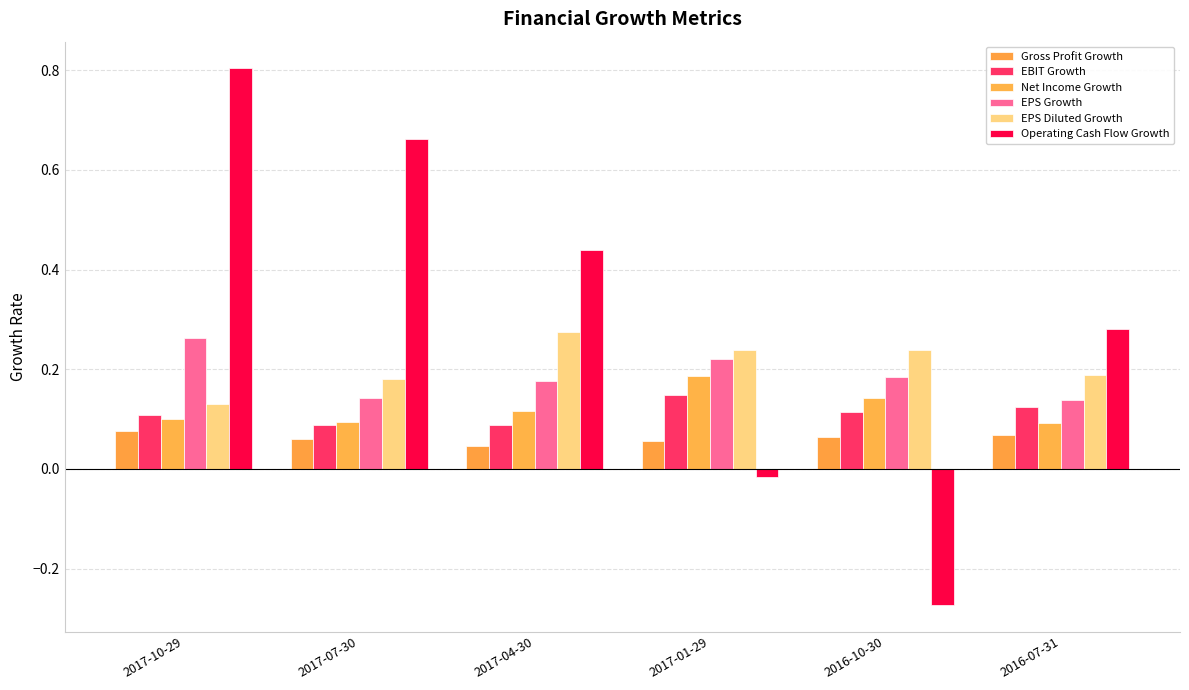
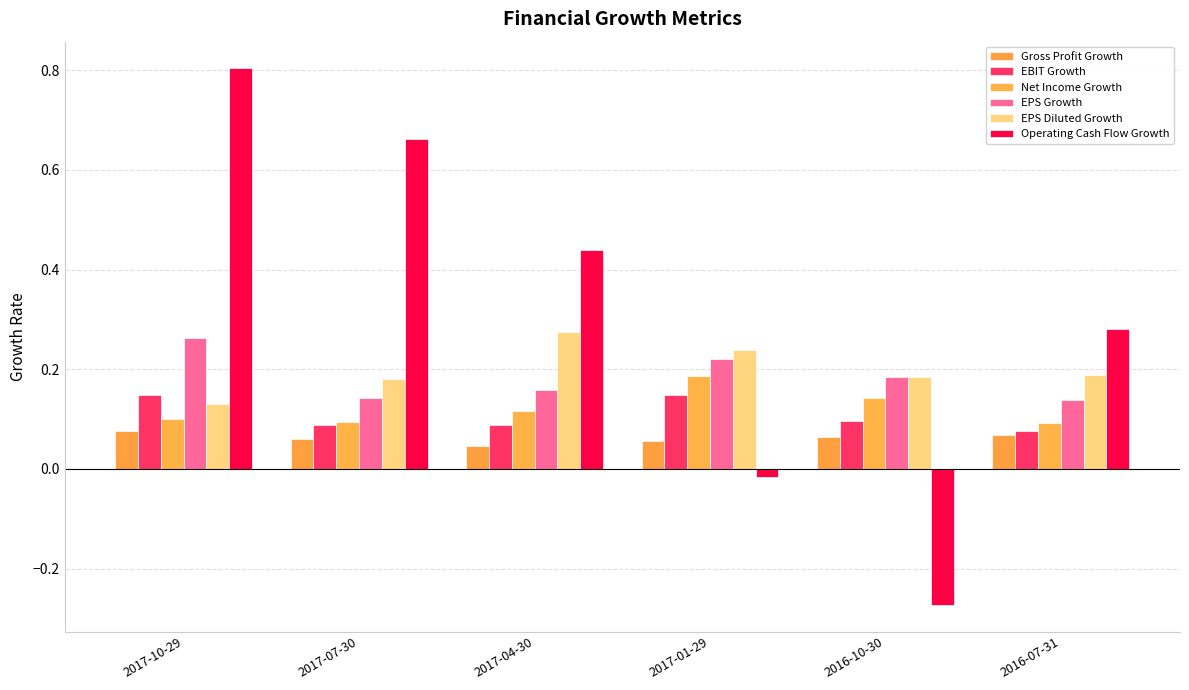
EBIT Growth, 2017-10-29: 0.11 -> 0.15
EPS Growth, 2017-04-30: 0.18 -> 0.16
EBIT Growth, 2016-10-30: 0.11 -> 0.10
EPS Diluted Growth, 2016-10-30: 0.24 -> 0.19
EBIT Growth, 2016-07-31: 0.13 -> 0.08
